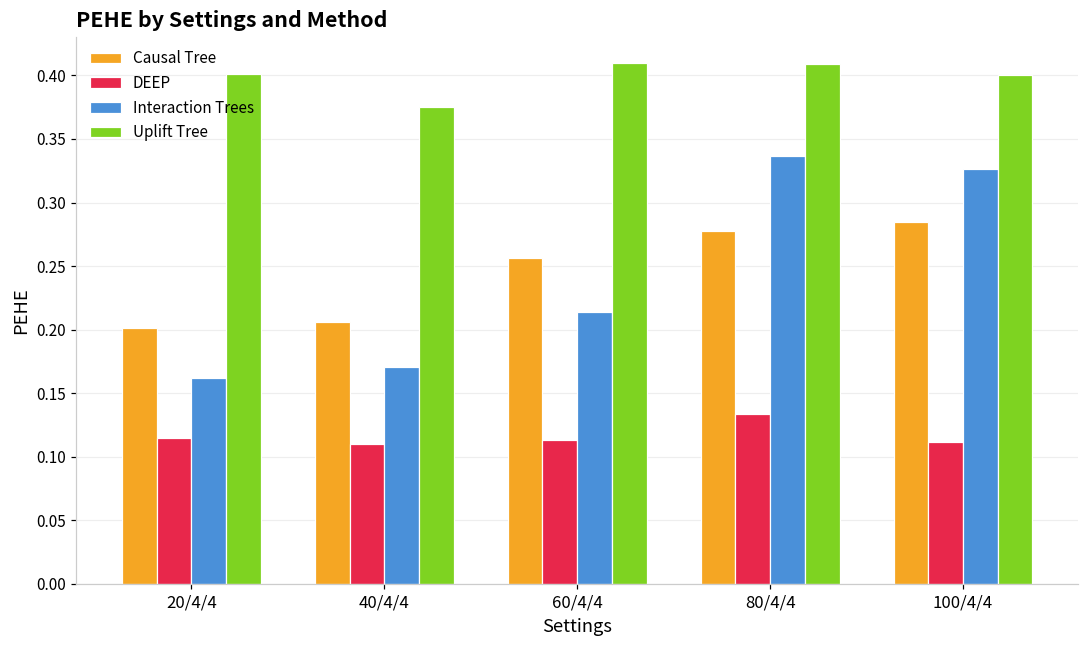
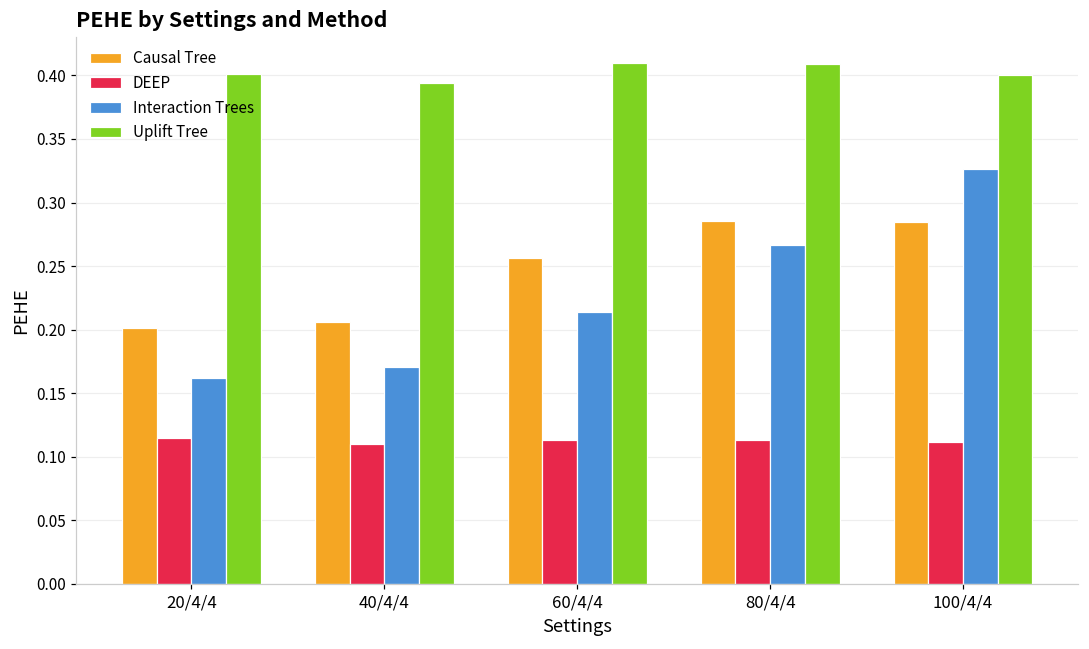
Uplift Tree, 40/4/4: 0.375 -> 0.394
Causal Tree, 80/4/4: 0.278 -> 0.285
DEEP, 80/4/4: 0.134 -> 0.114
Interaction Trees, 80/4/4: 0.336 -> 0.267
